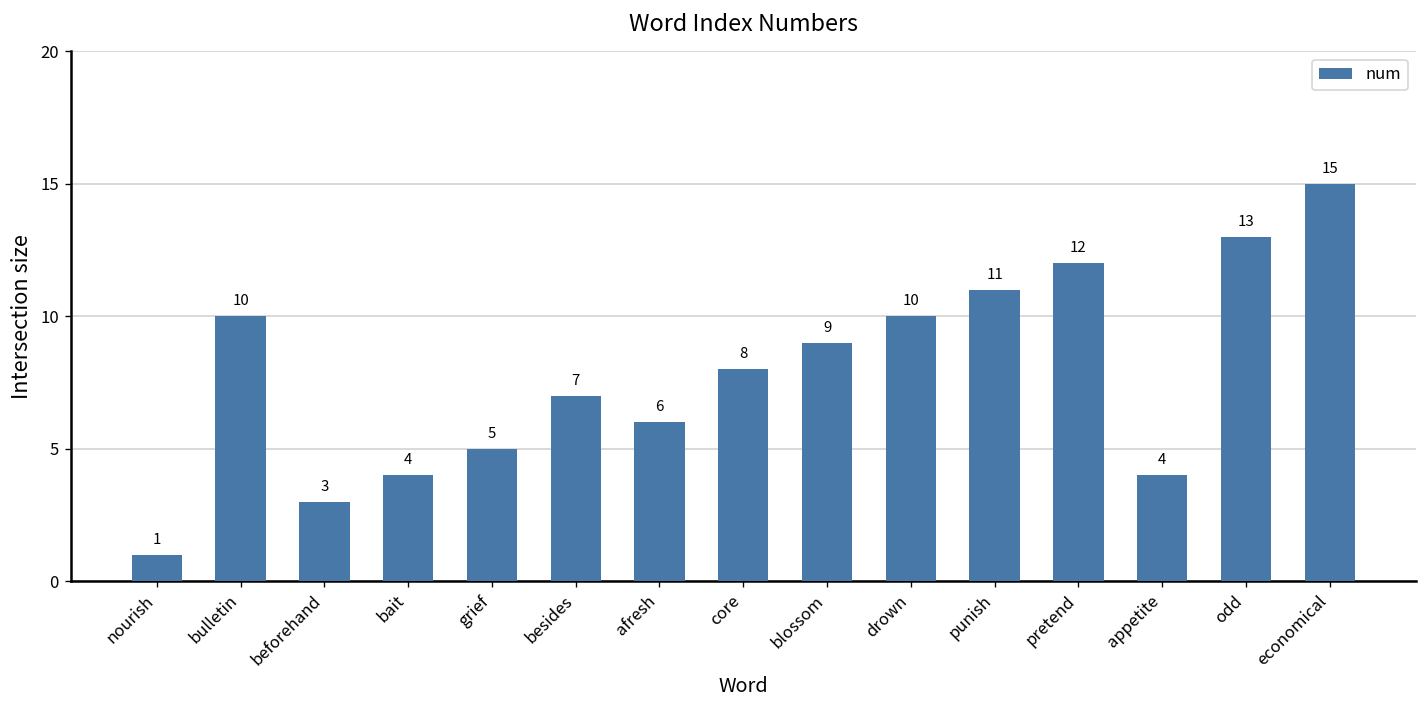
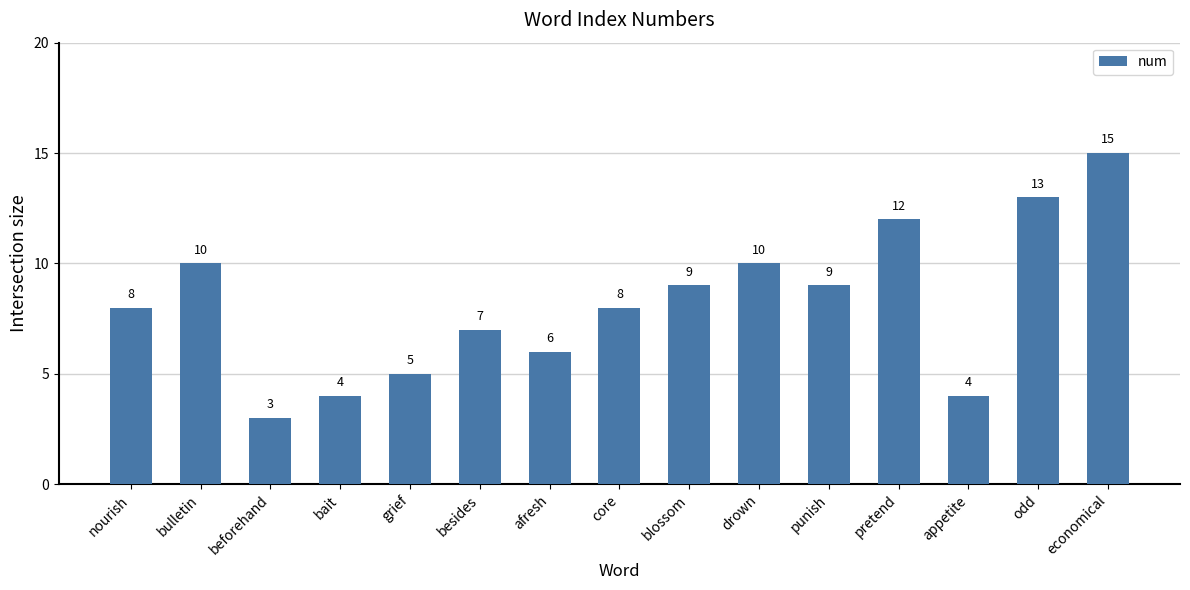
nourish: 1 -> 8
punish: 11 -> 9
